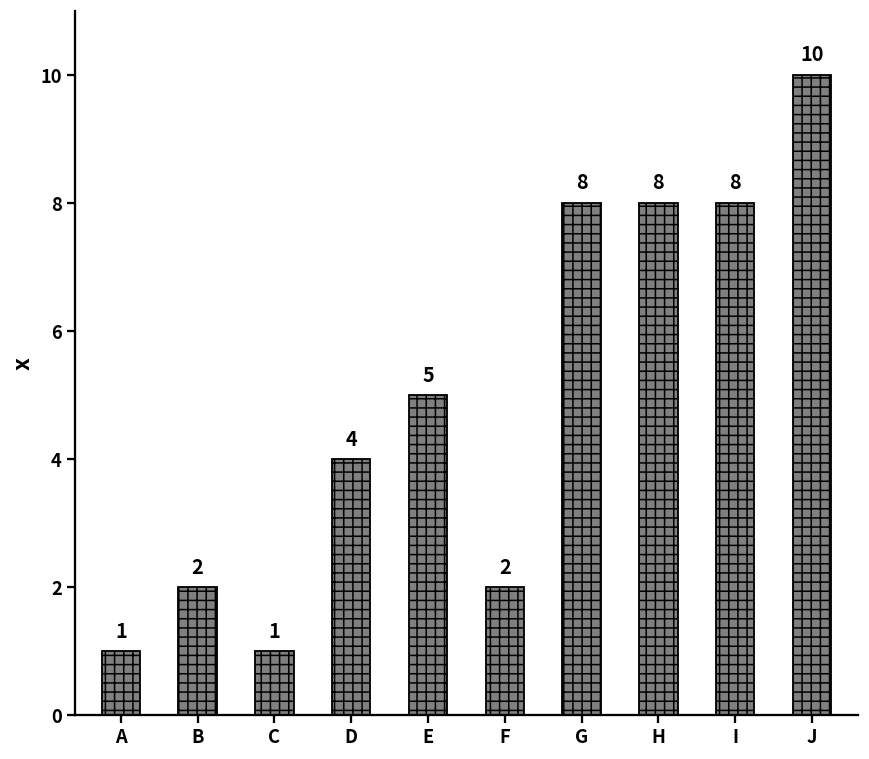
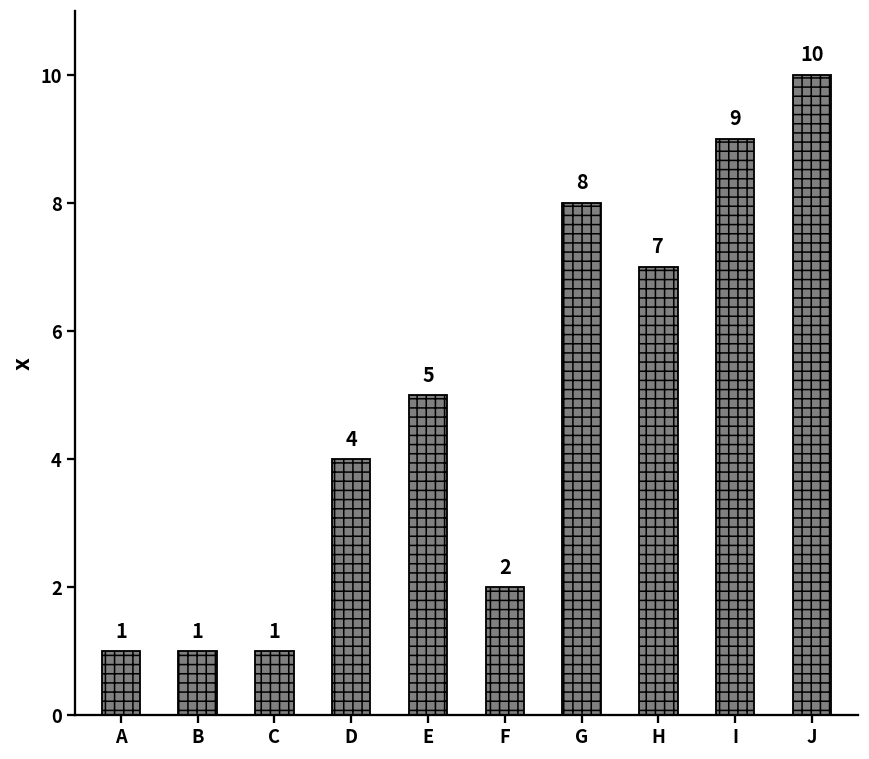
B: 2 -> 1
H: 8 -> 7
I: 8 -> 9
